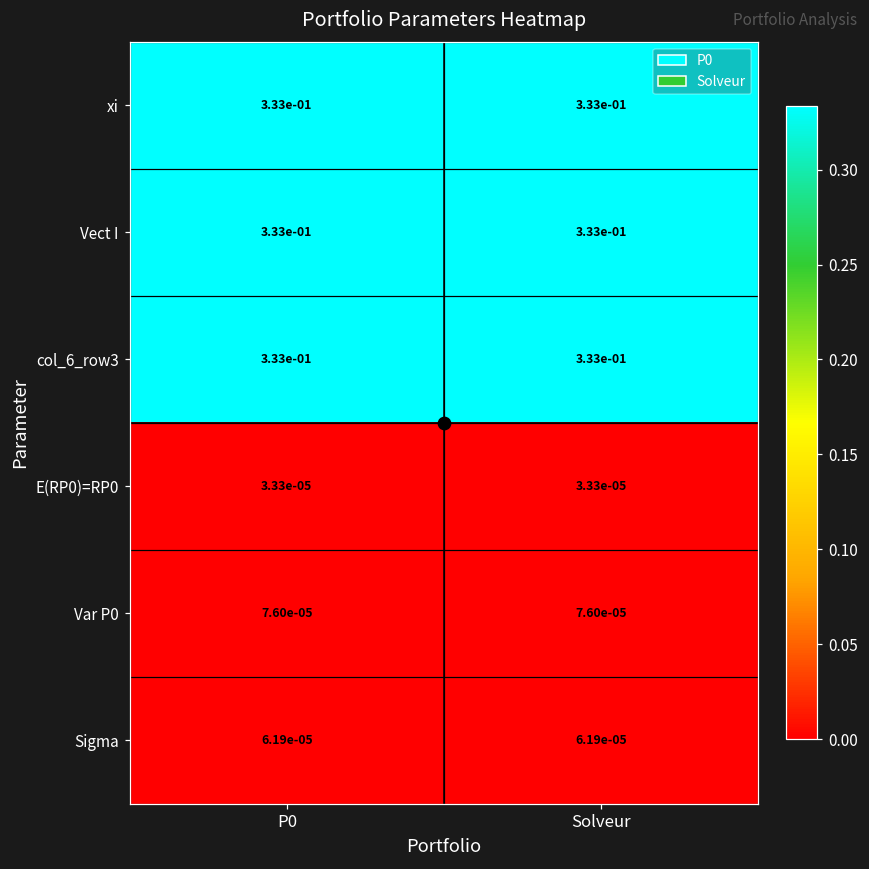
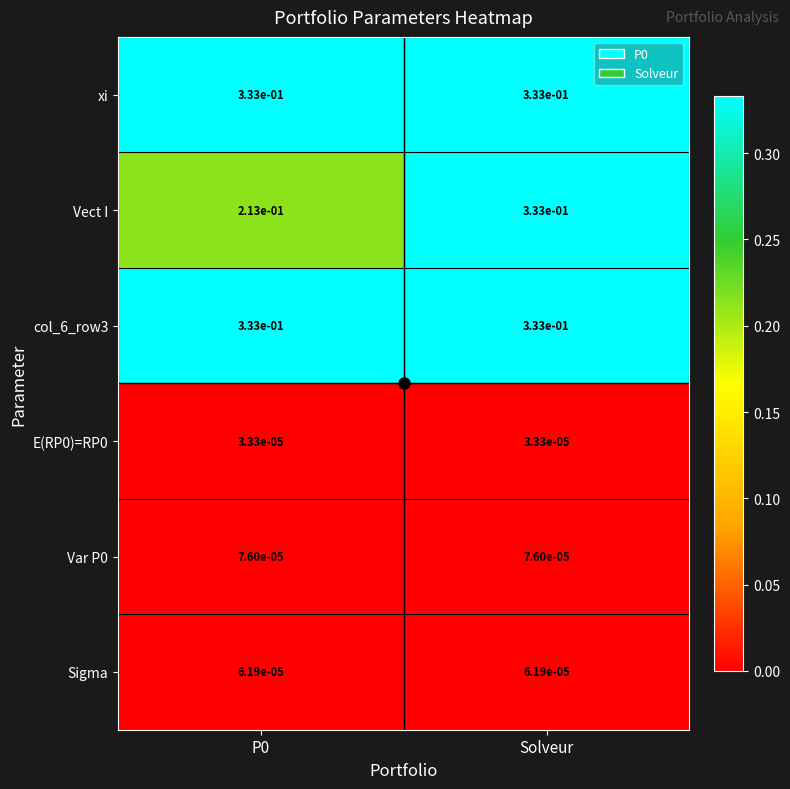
Vect I, P0: 3.33e-01 -> 2.13e-01
